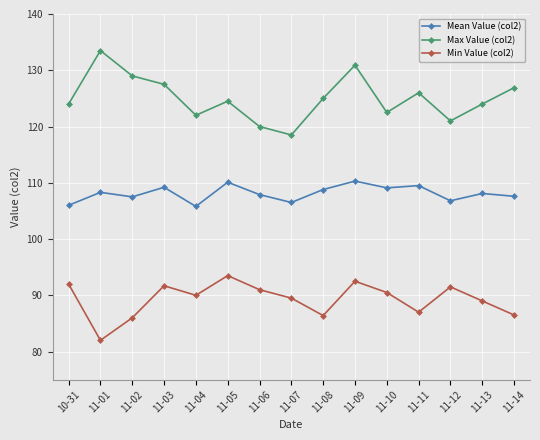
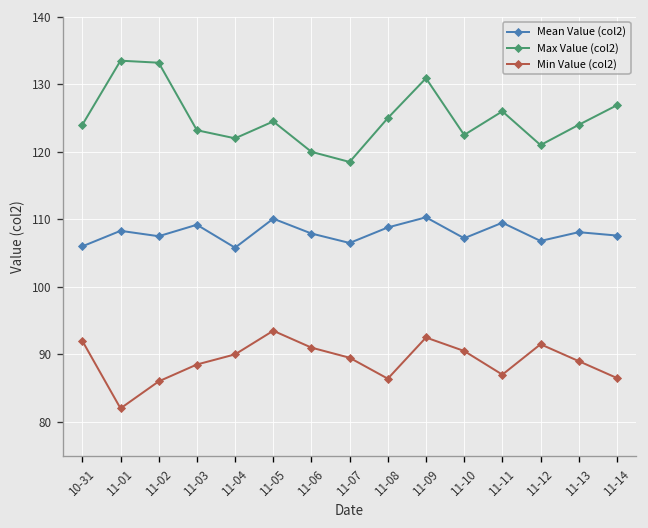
Max Value (col2), 11-02: 129 -> 133
Max Value (col2), 11-03: 128 -> 123
Min Value (col2), 11-03: 92 -> 89
Mean Value (col2), 11-10: 109 -> 107
